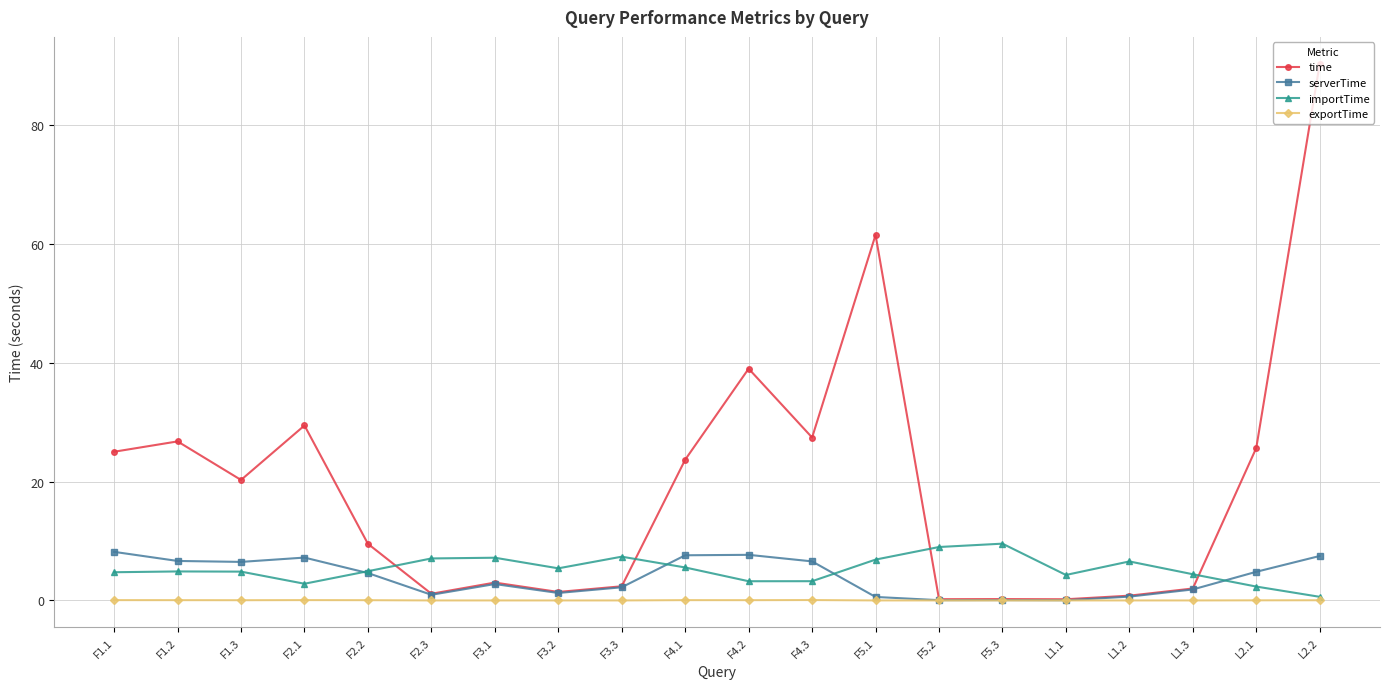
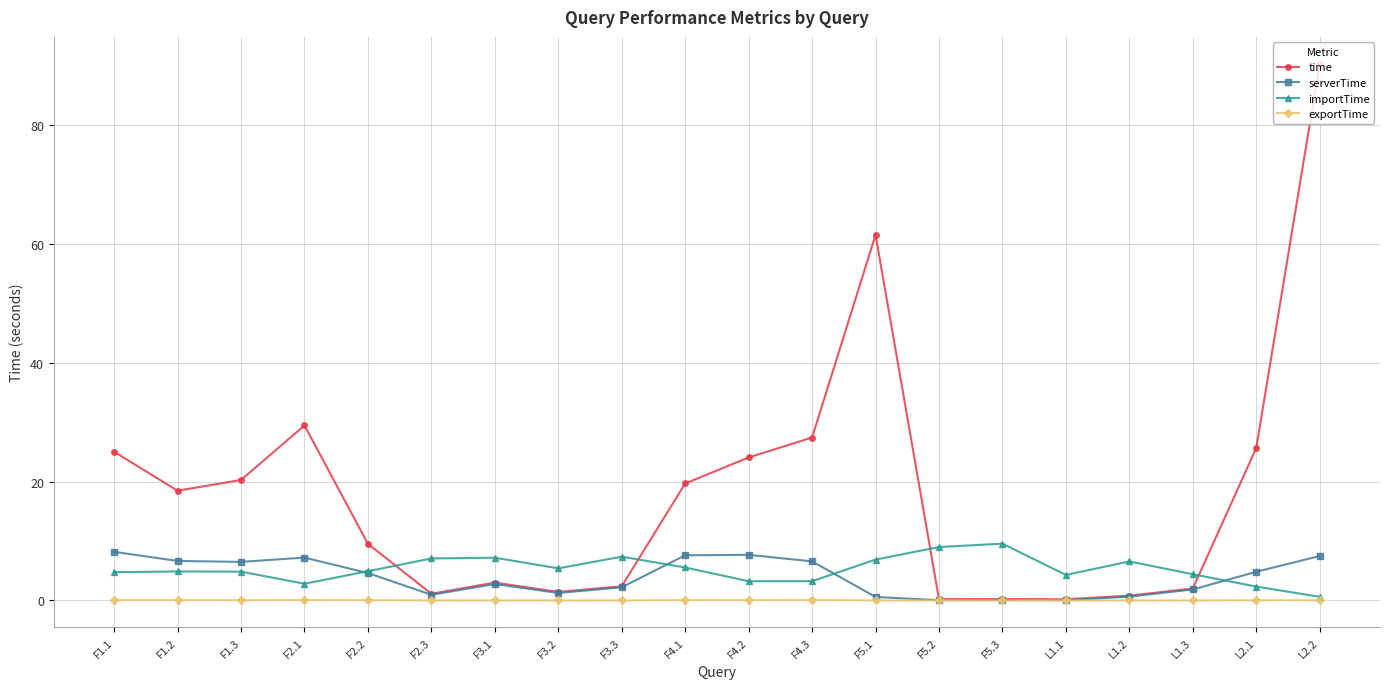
time, F1.2: 27 -> 18
time, F4.1: 24 -> 20
time, F4.2: 39 -> 24
